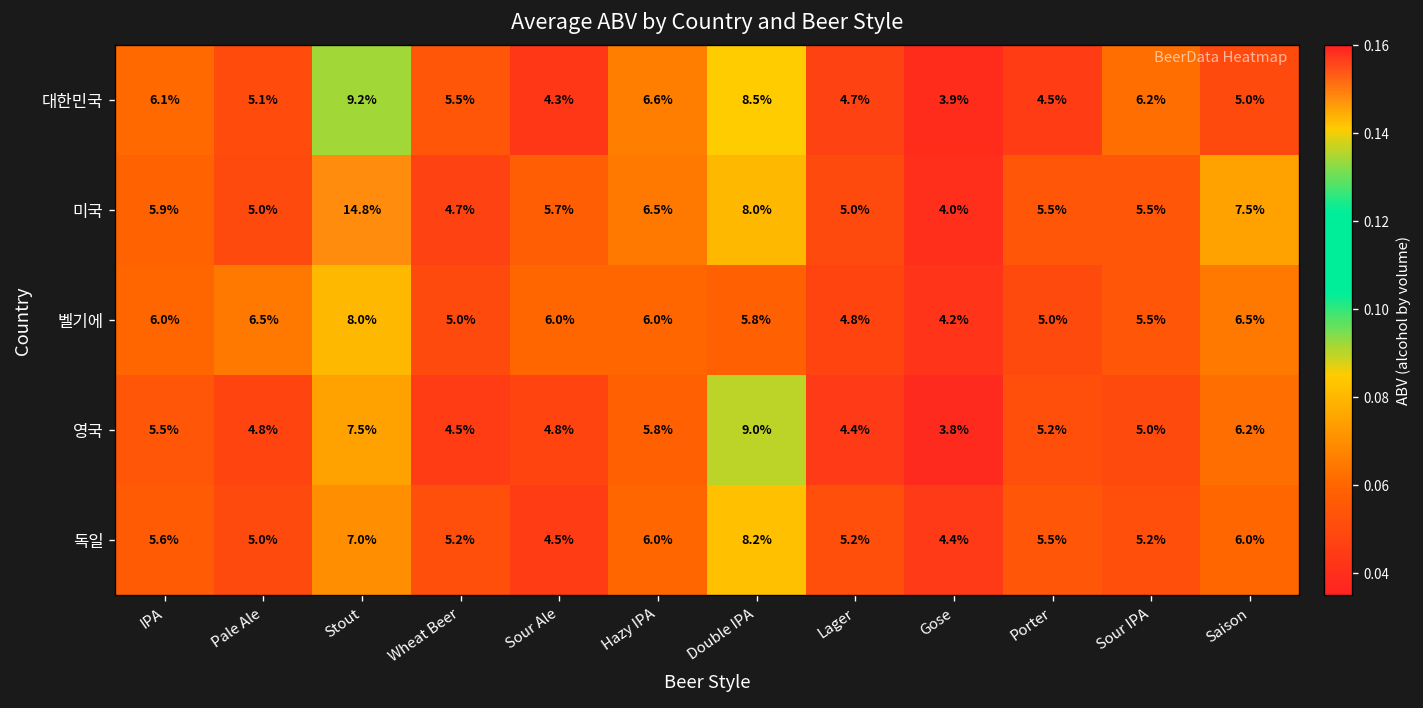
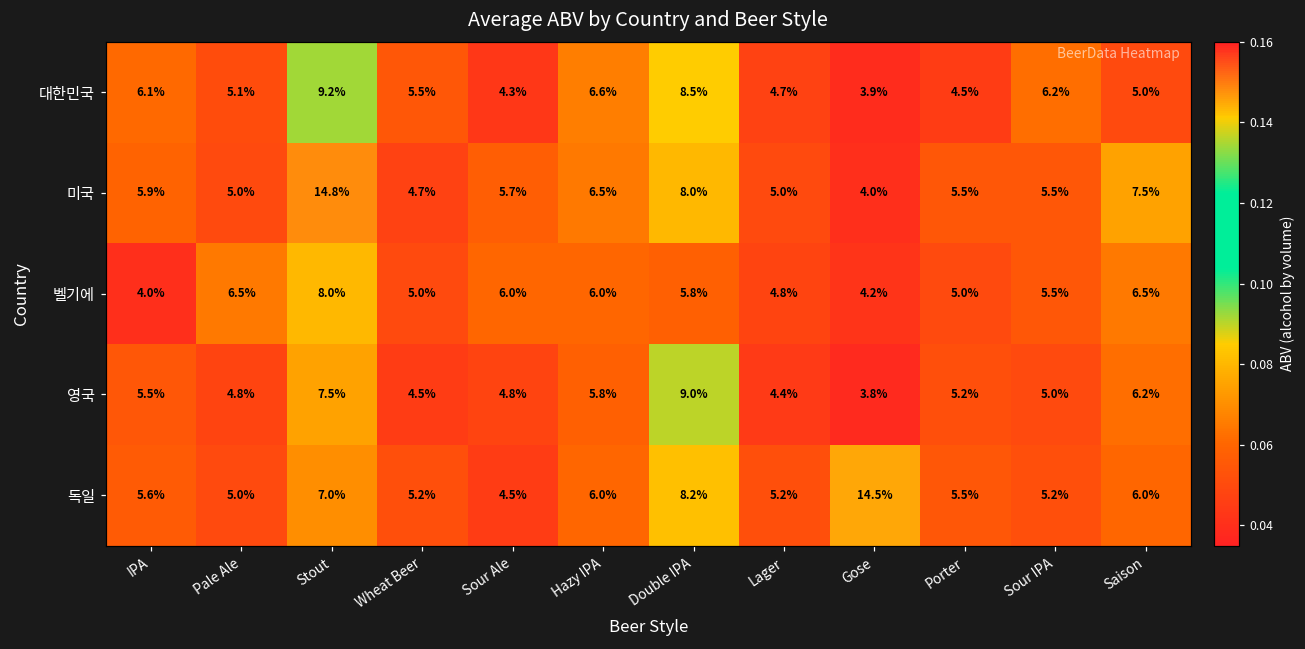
벨기에, IPA: 6.0% -> 4.0%
독일, Gose: 4.4% -> 14.5%
